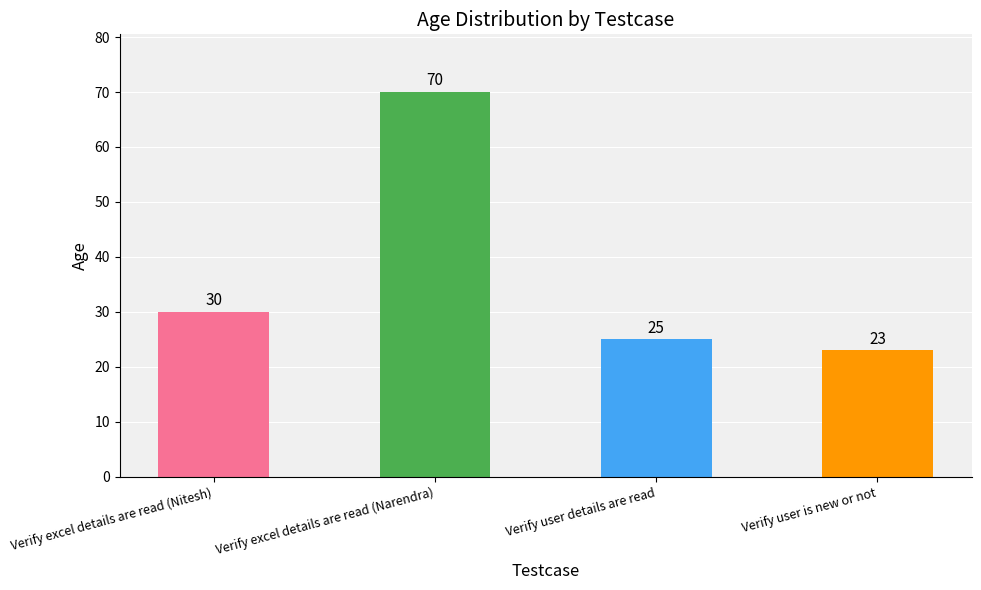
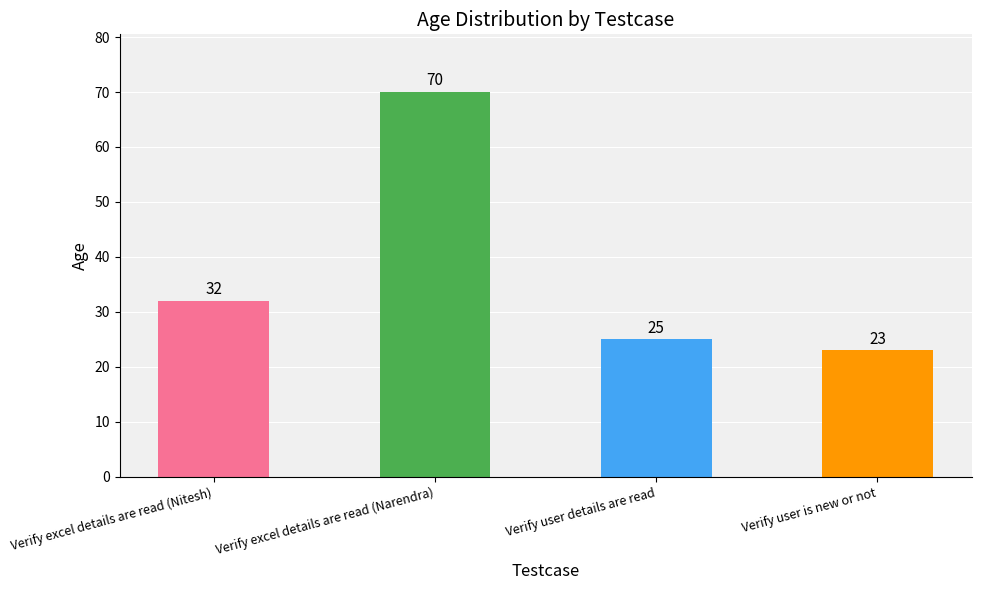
Verify excel details are read (Nitesh): 30 -> 32
